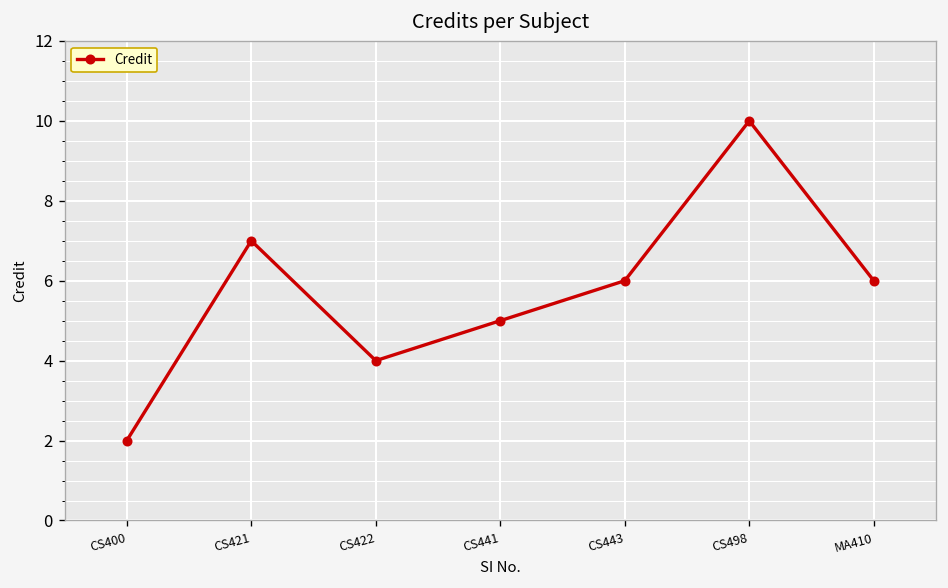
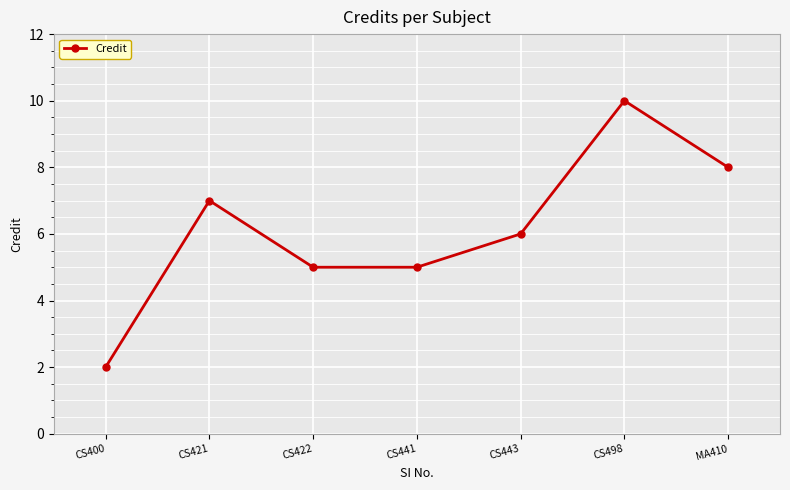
CS422: 4 -> 5
MA410: 6 -> 8
